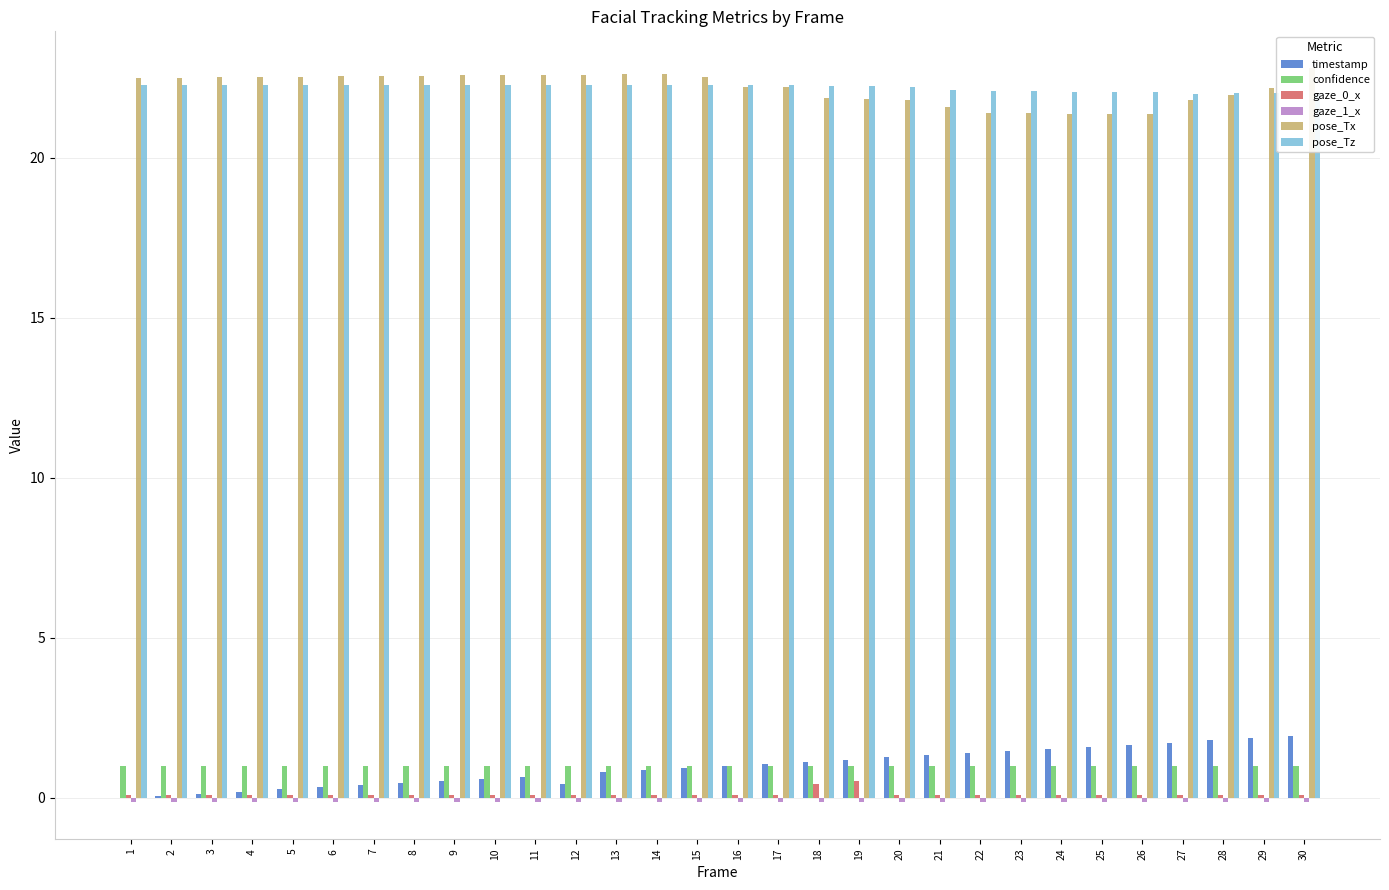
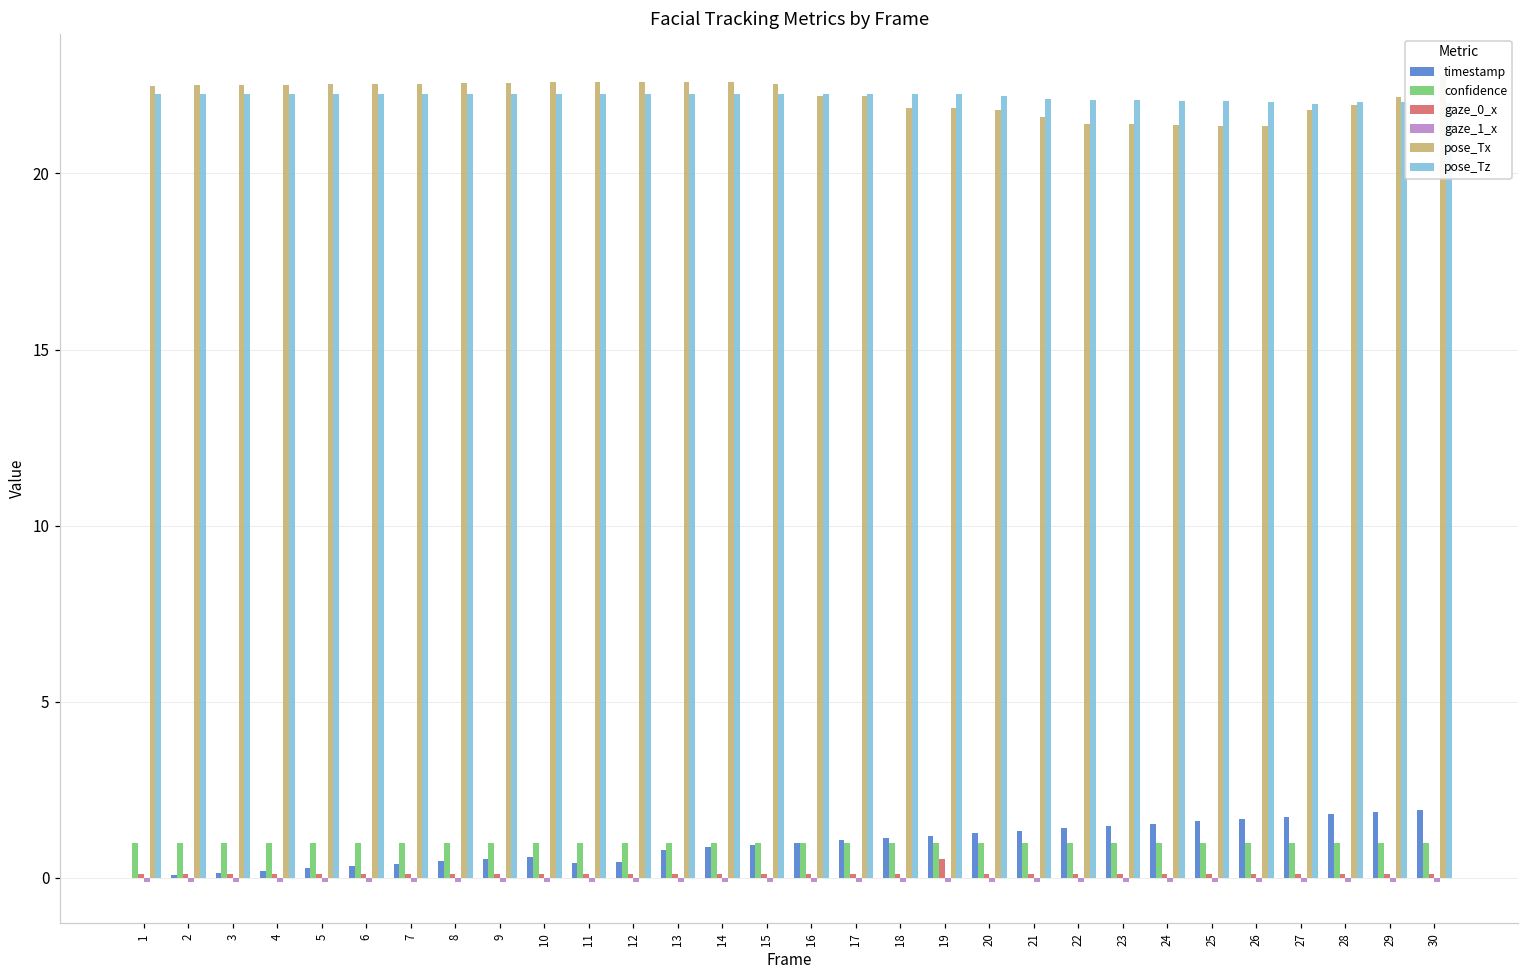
timestamp, 11: 0.7 -> 0.4
gaze_0_x, 18: 0.4 -> 0.1
